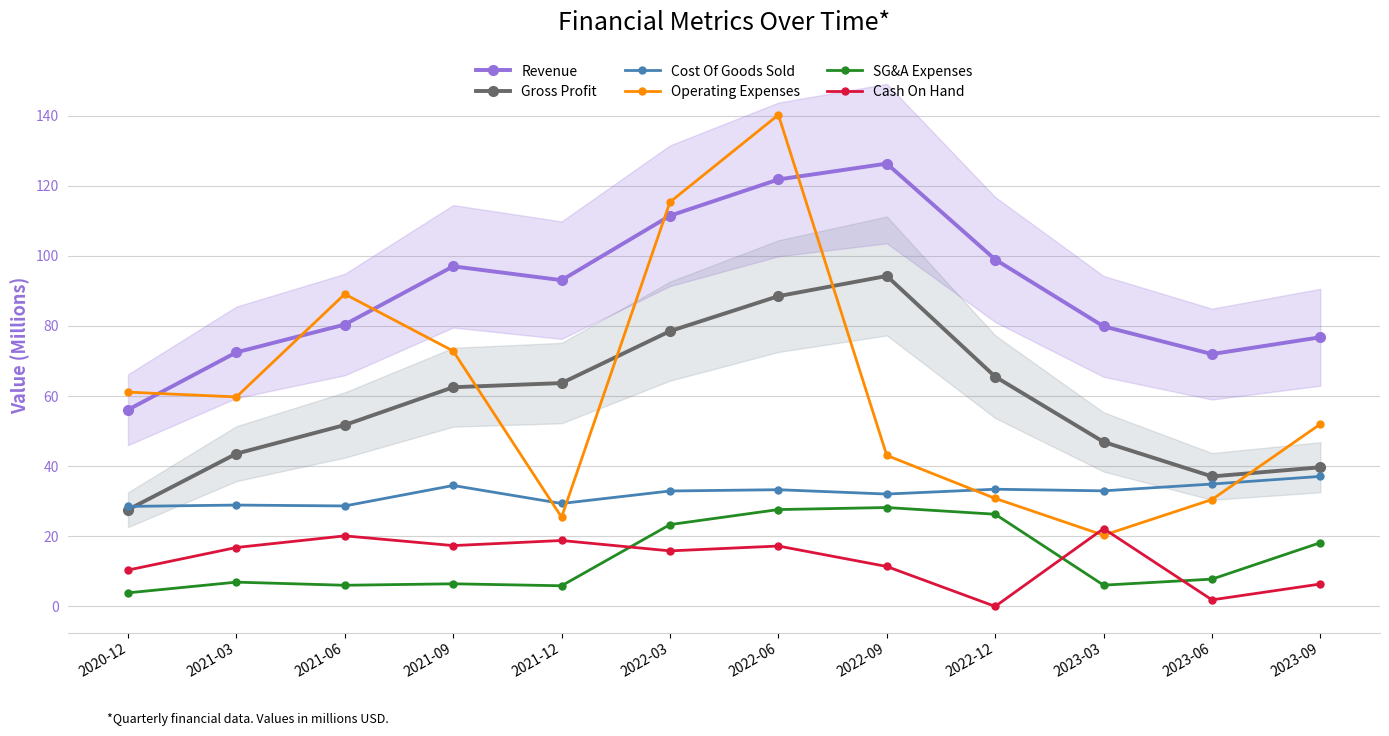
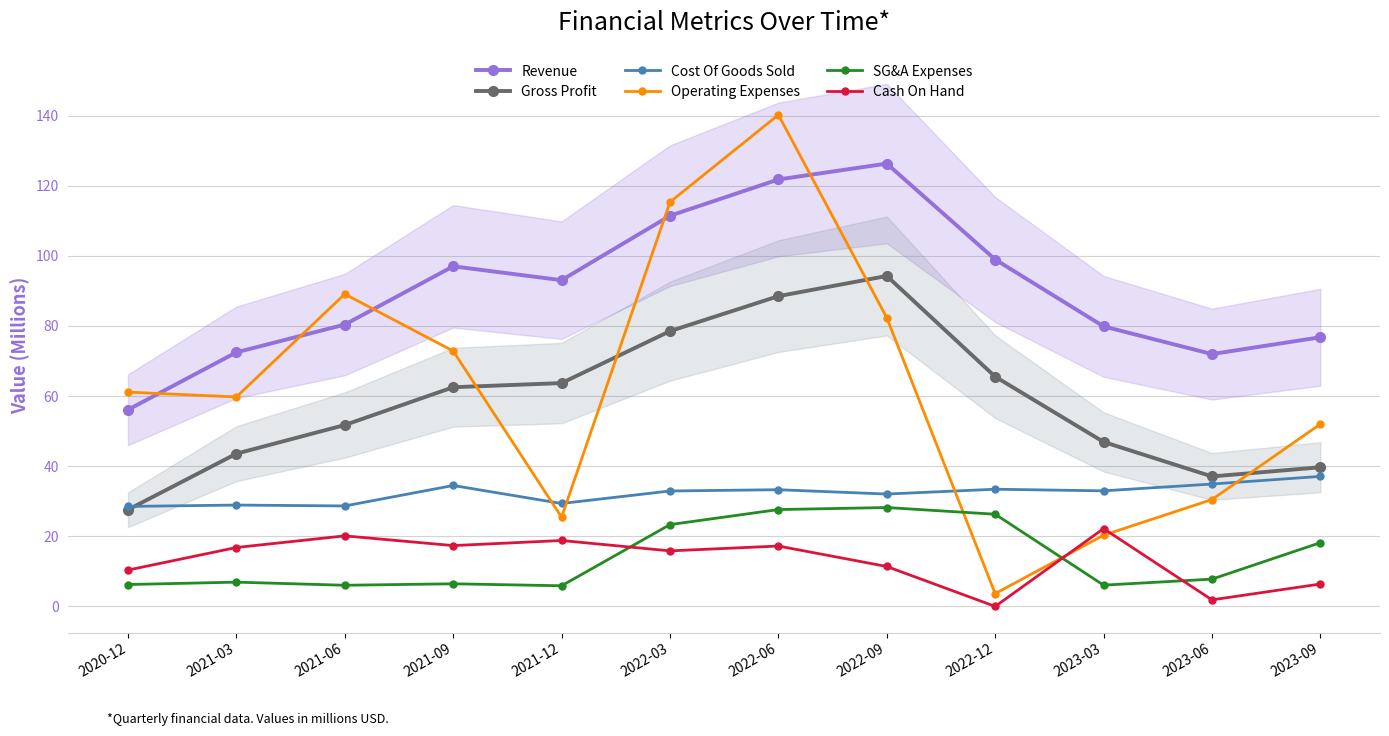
SG&A Expenses, 2020-12: 4 -> 6
Operating Expenses, 2022-09: 43 -> 82
Operating Expenses, 2022-12: 31 -> 4
